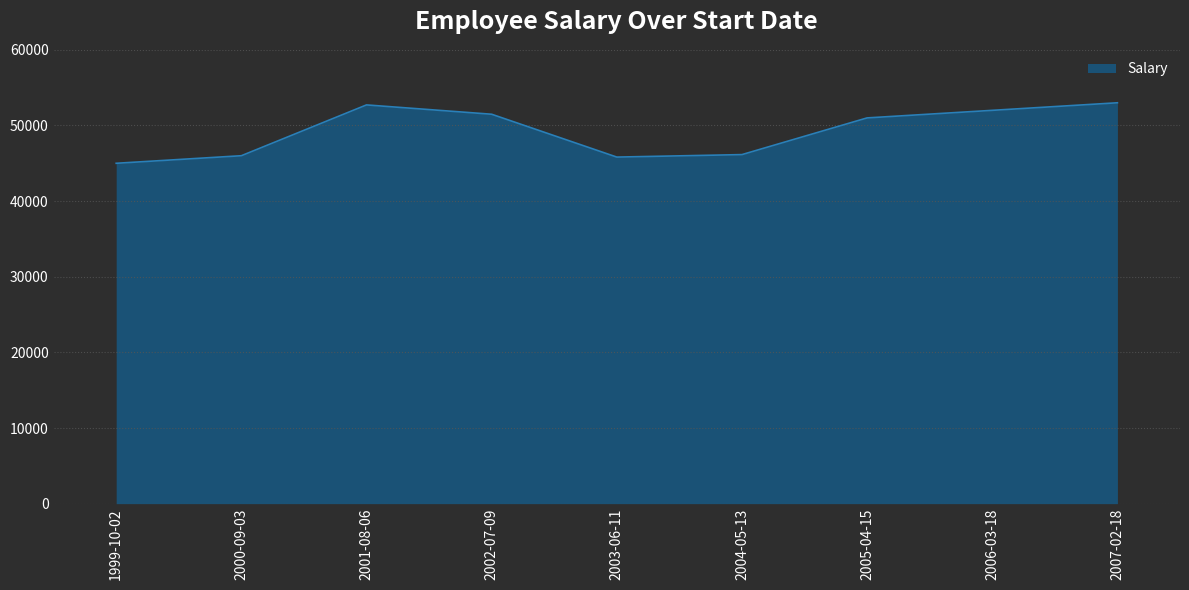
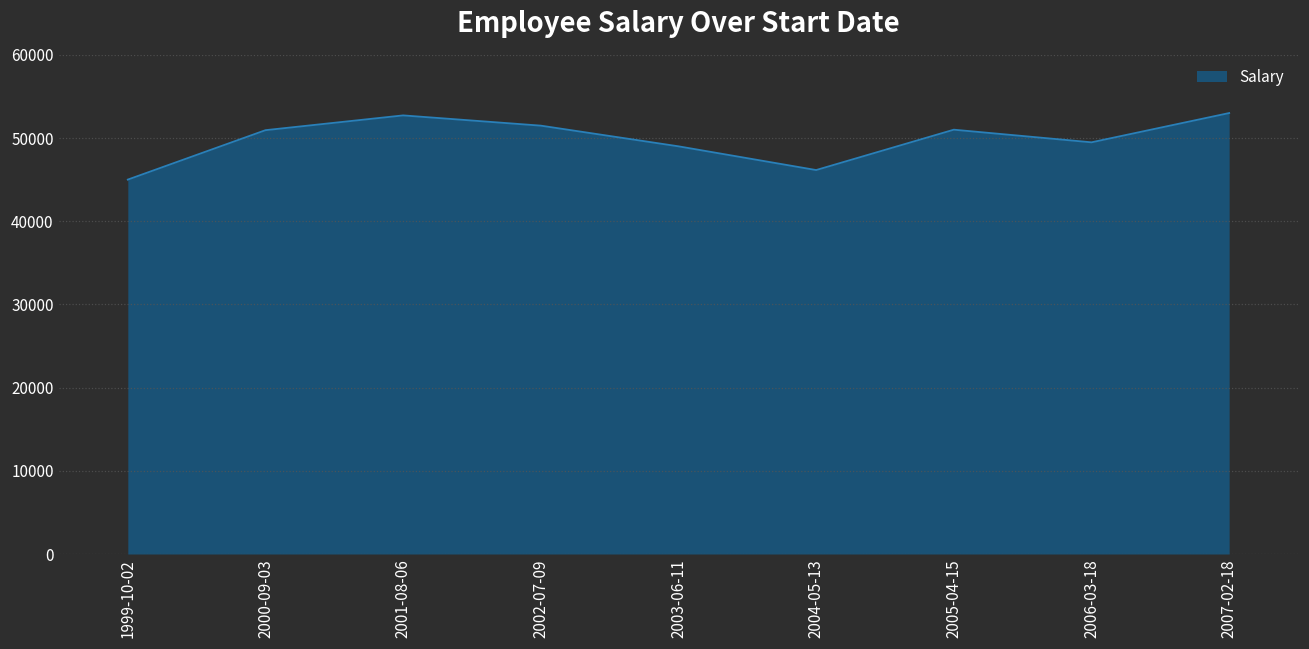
2000-09-03: 46000 -> 51000
2003-06-11: 46000 -> 49000
2006-03-18: 52000 -> 49000
